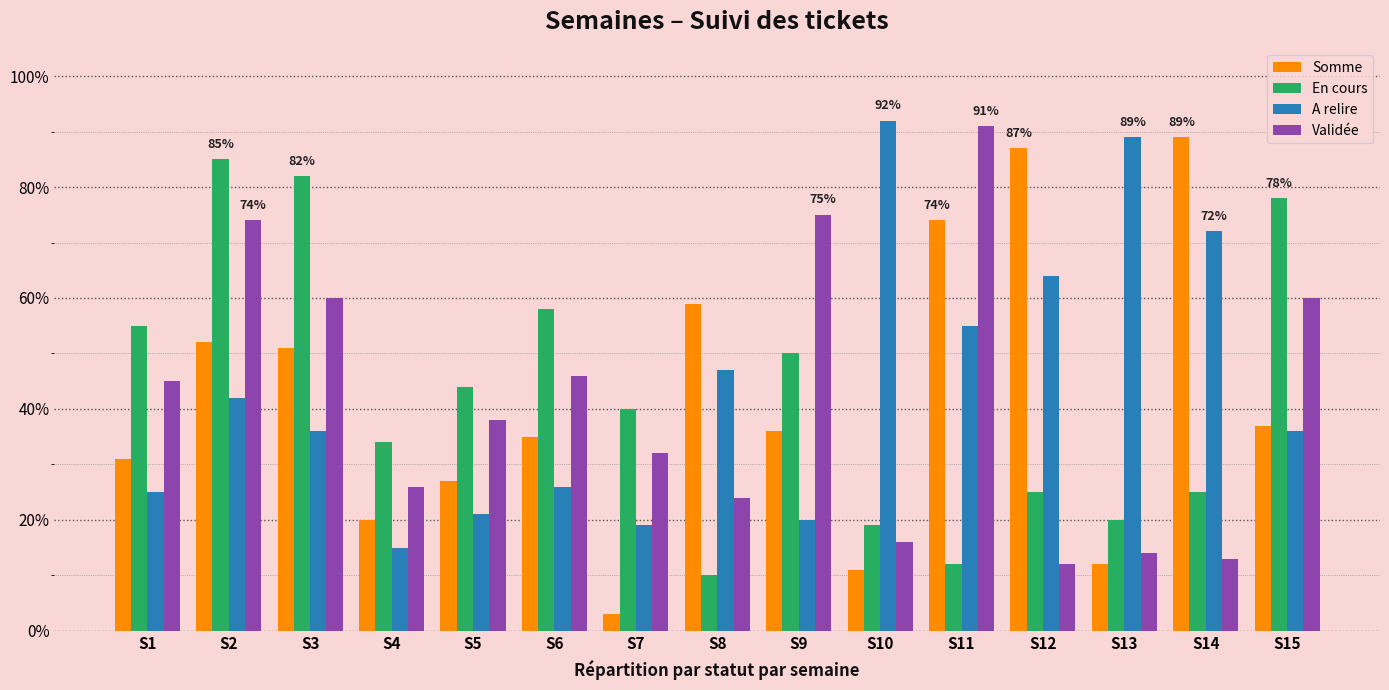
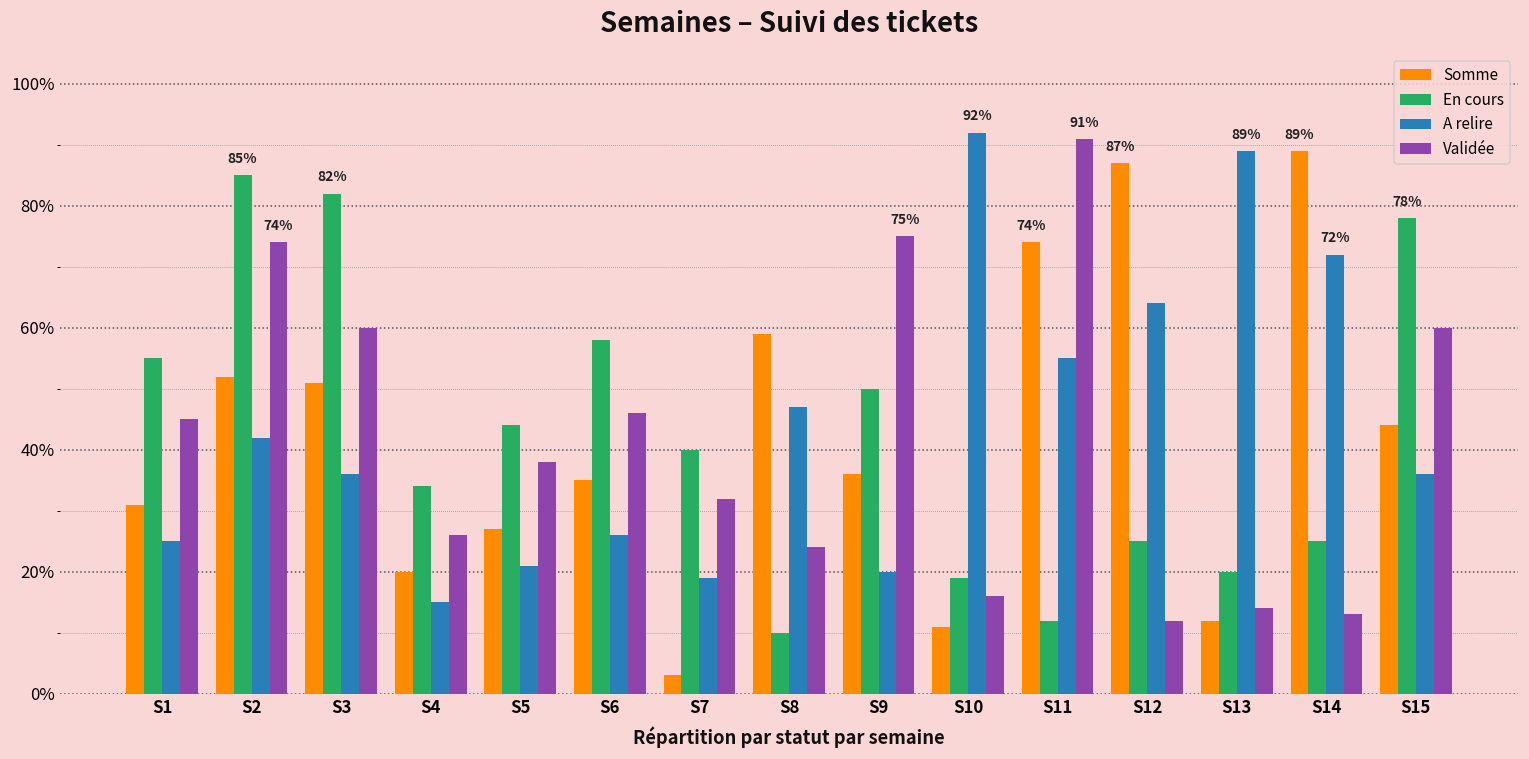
Somme, S15: 37% -> 44%
